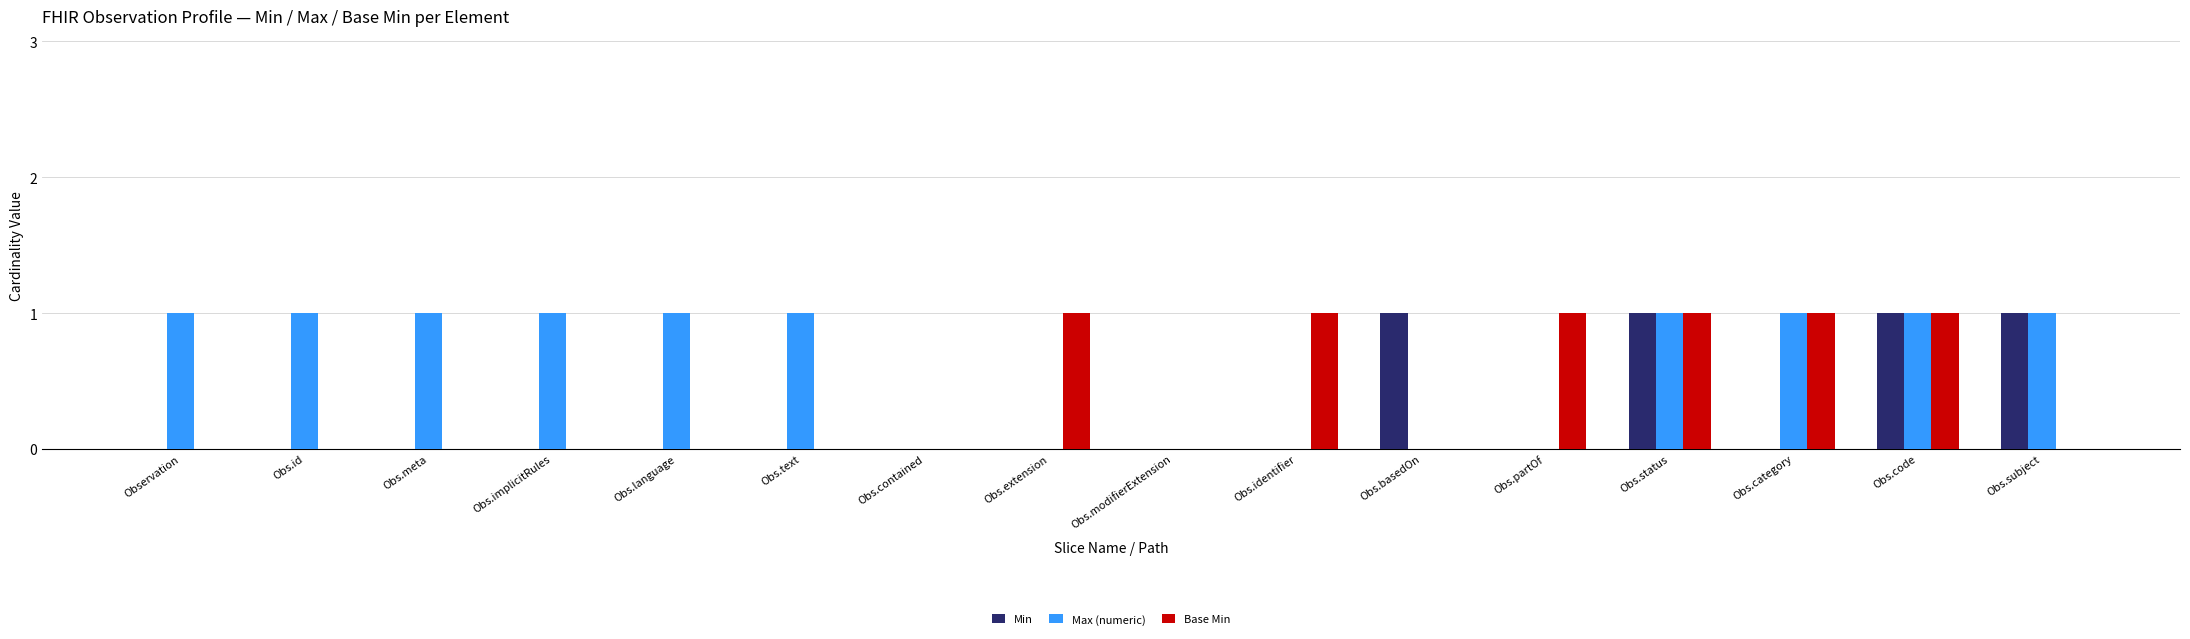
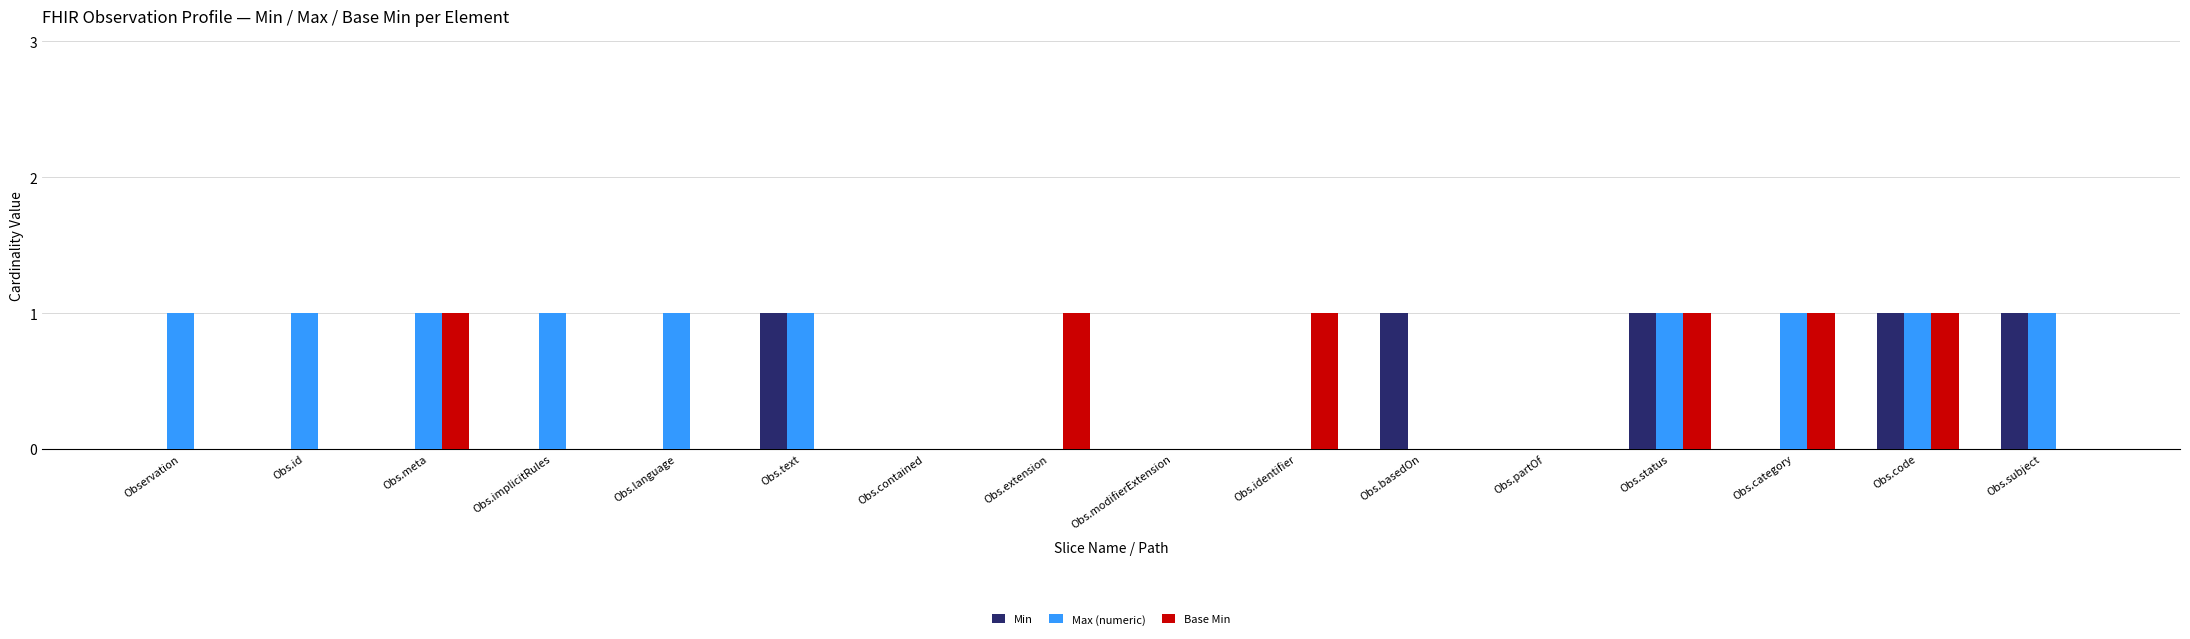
Base Min, Obs.meta: 0 -> 1
Min, Obs.text: 0 -> 1
Base Min, Obs.partOf: 1 -> 0
